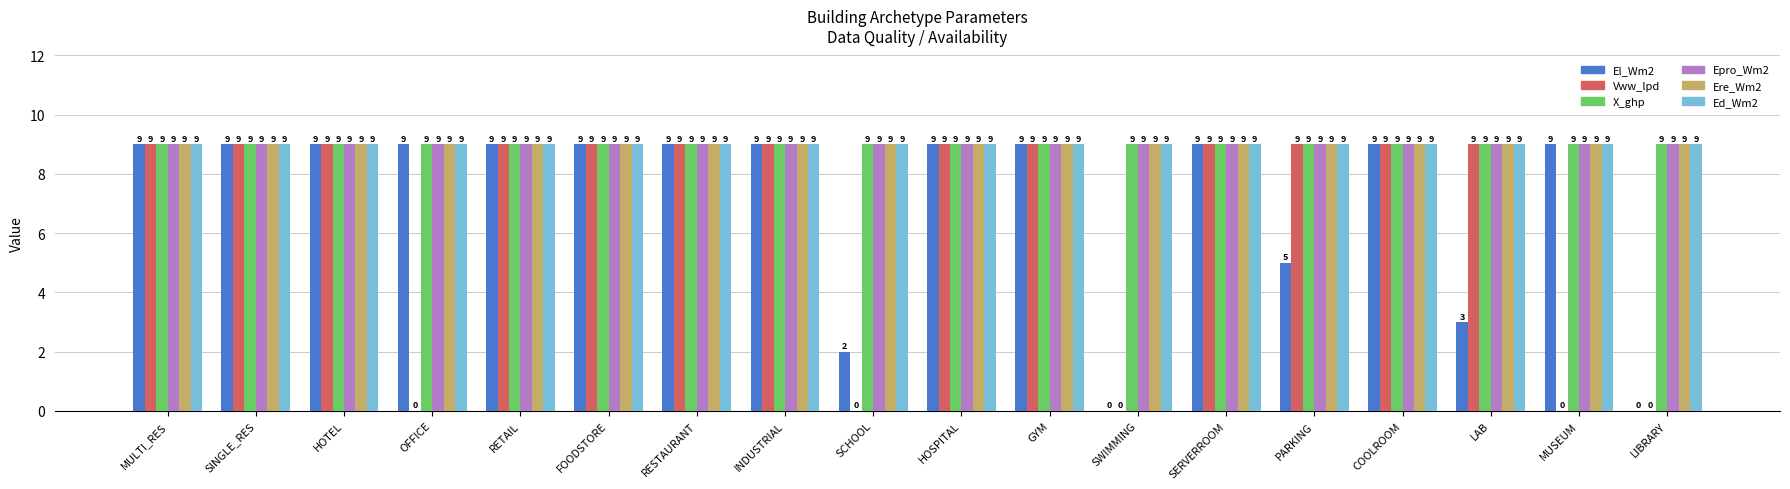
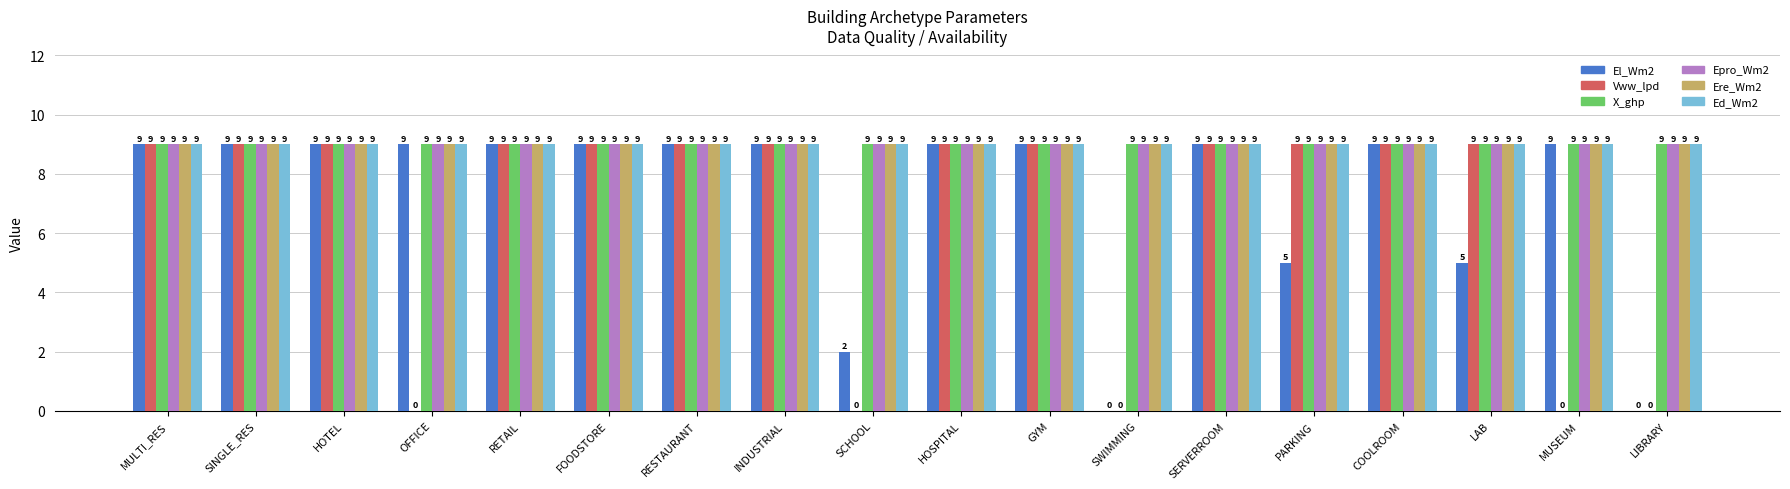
El_Wm2, LAB: 3 -> 5
